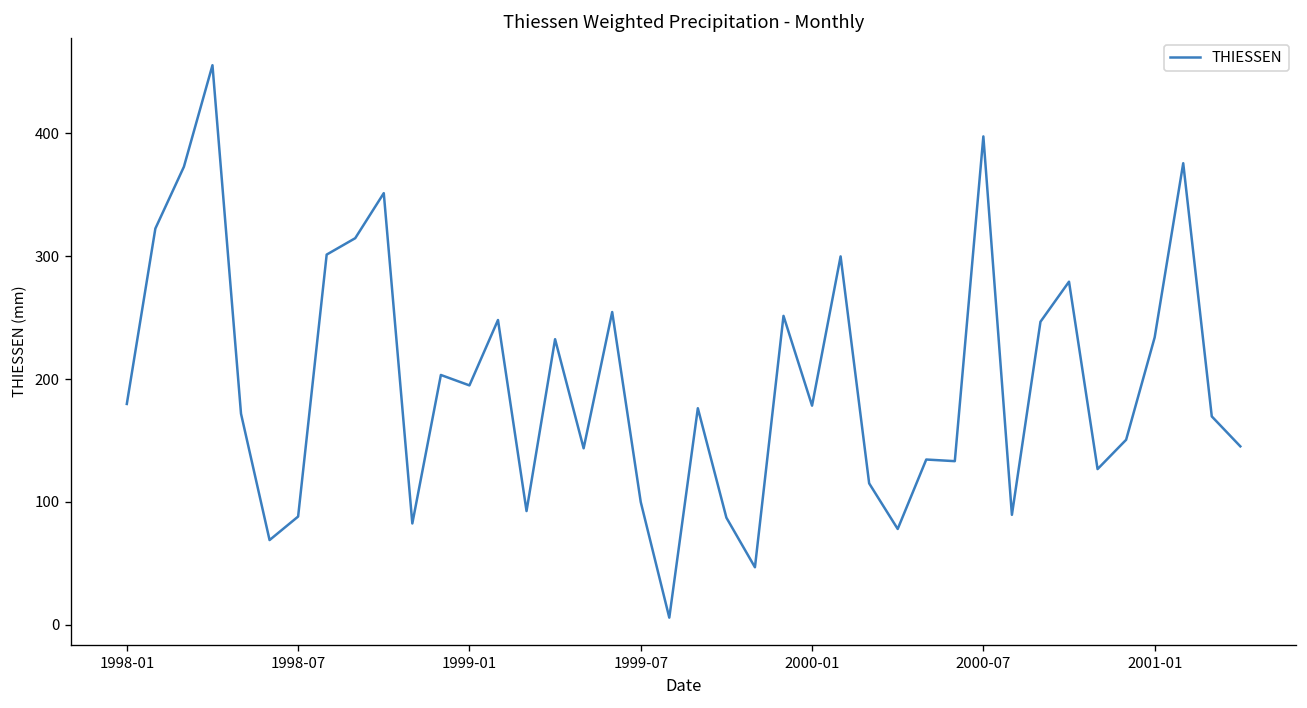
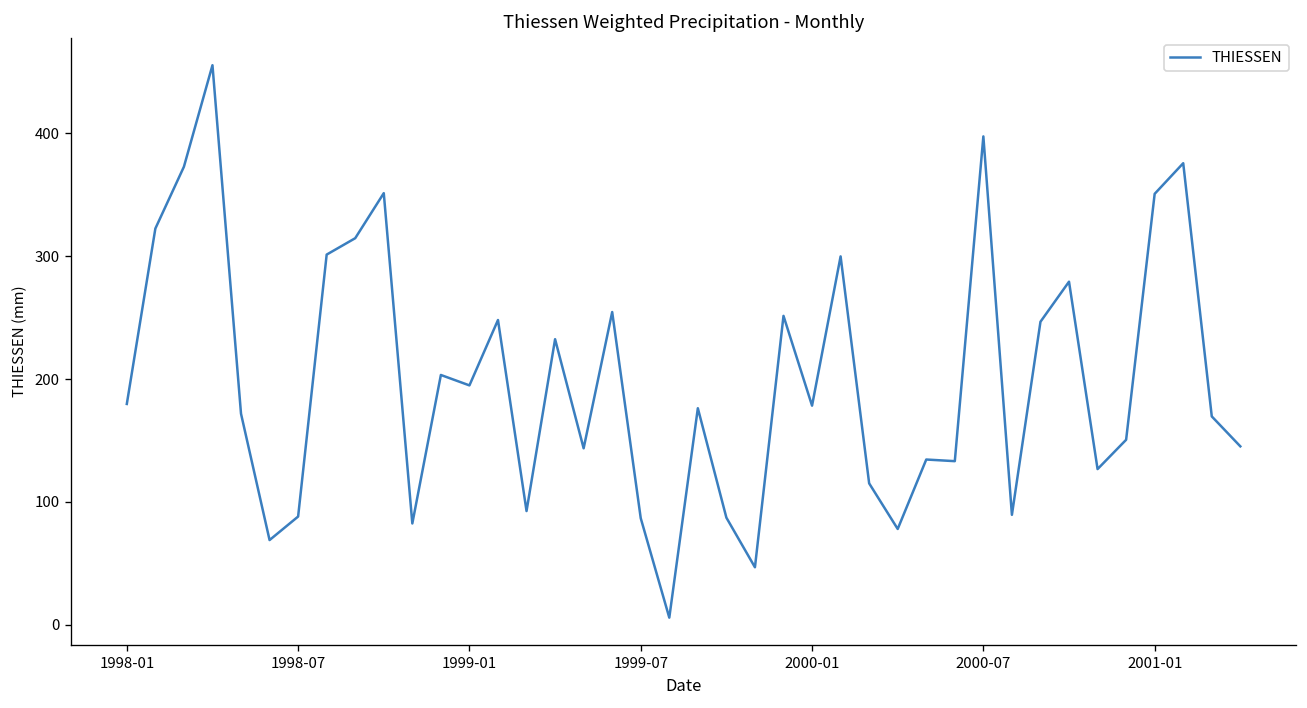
1999-07: 100 -> 87
2001-01: 234 -> 351
